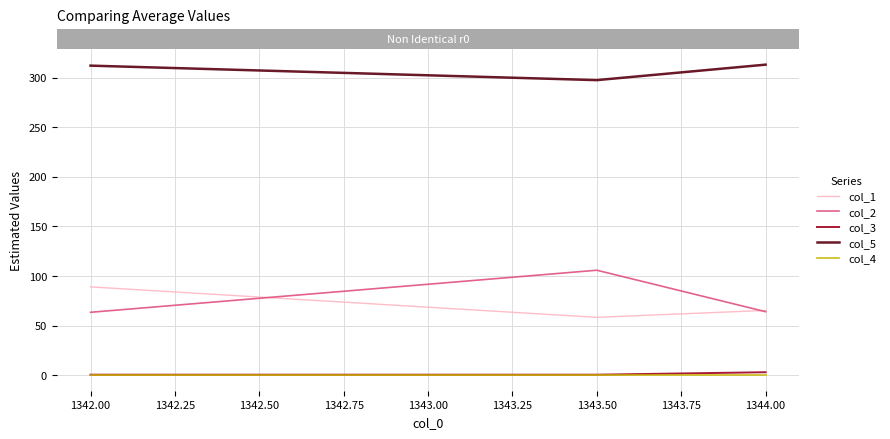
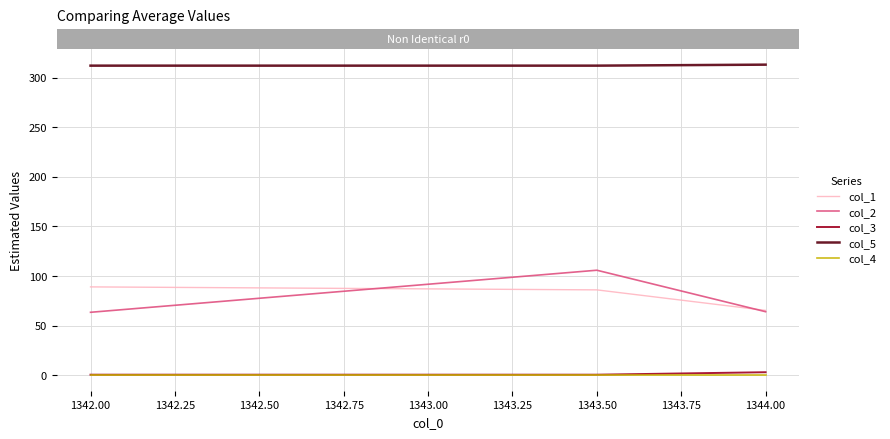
col_1, 1343.50: 60 -> 90
col_5, 1343.50: 300 -> 310
